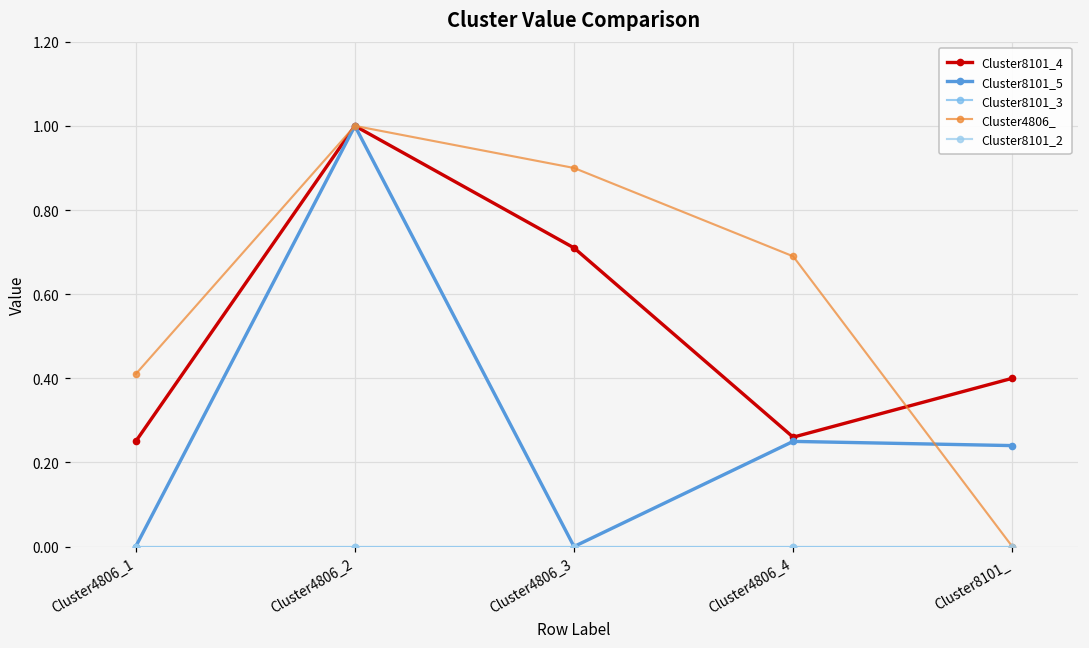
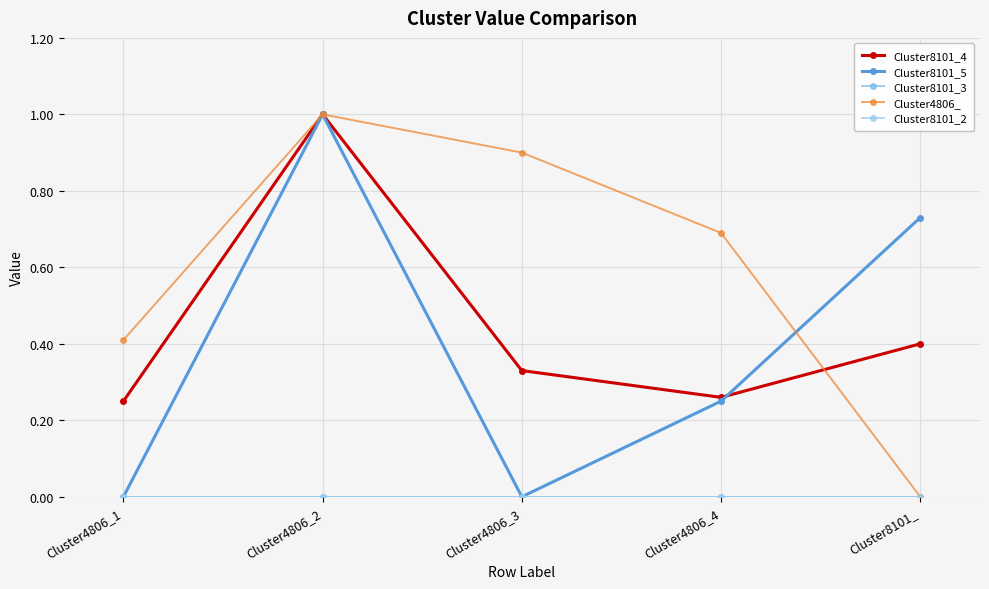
Cluster8101_4, Cluster4806_3: 0.71 -> 0.33
Cluster8101_5, Cluster8101_: 0.24 -> 0.73
